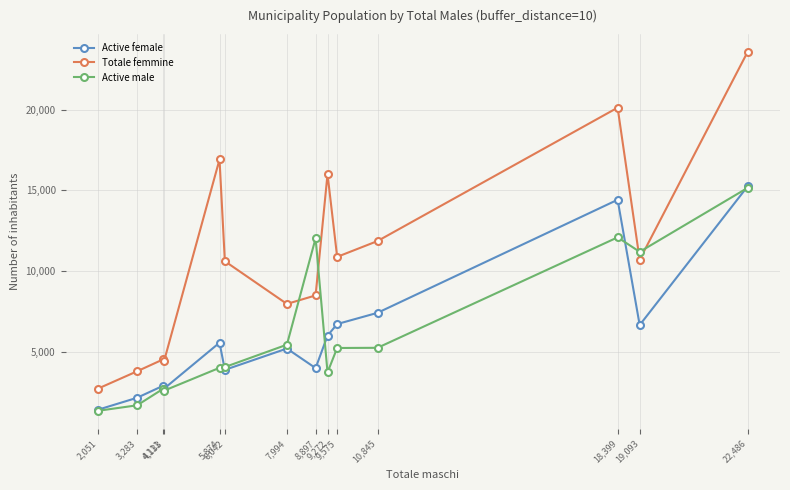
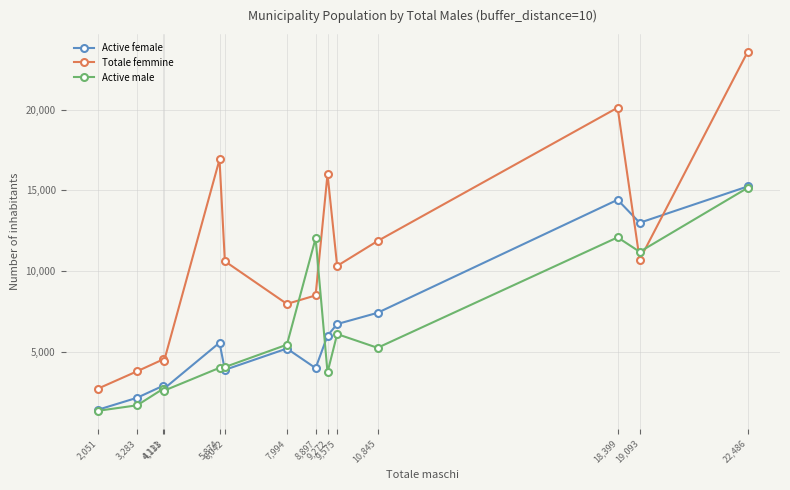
Totale femmine, 9,575: 10,900 -> 10,300
Active male, 9,575: 5,200 -> 6,100
Active female, 19,093: 6,700 -> 13,000
